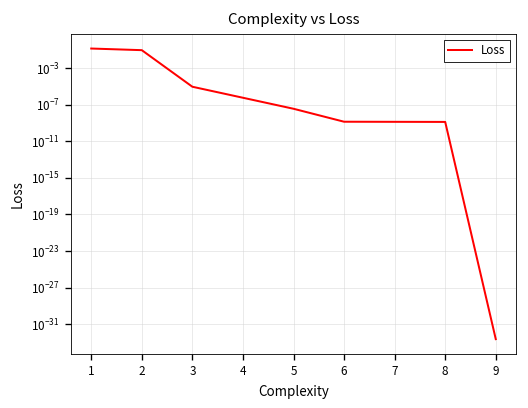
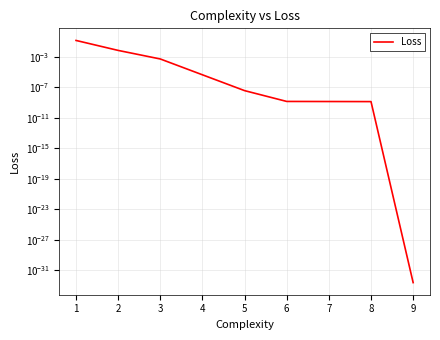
2: 0.1 -> 0.01
3: 0.00001 -> 0.001
